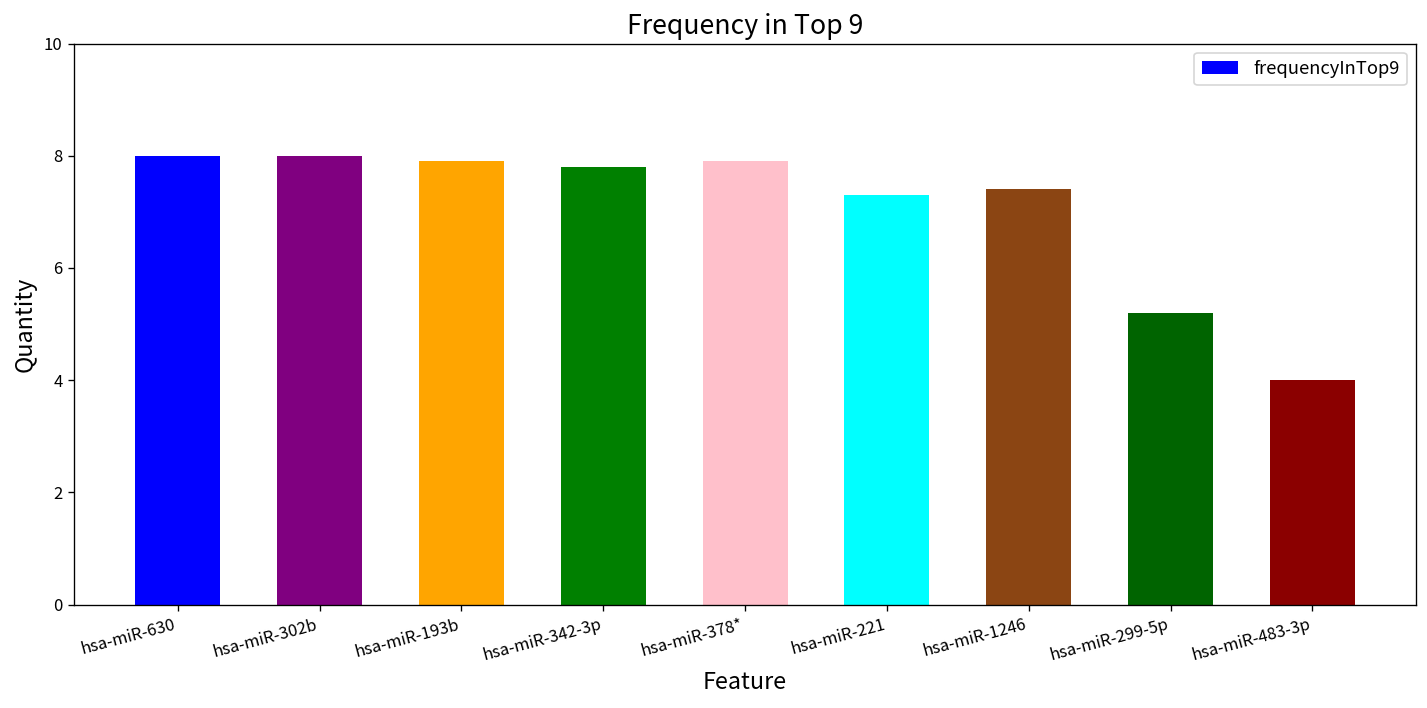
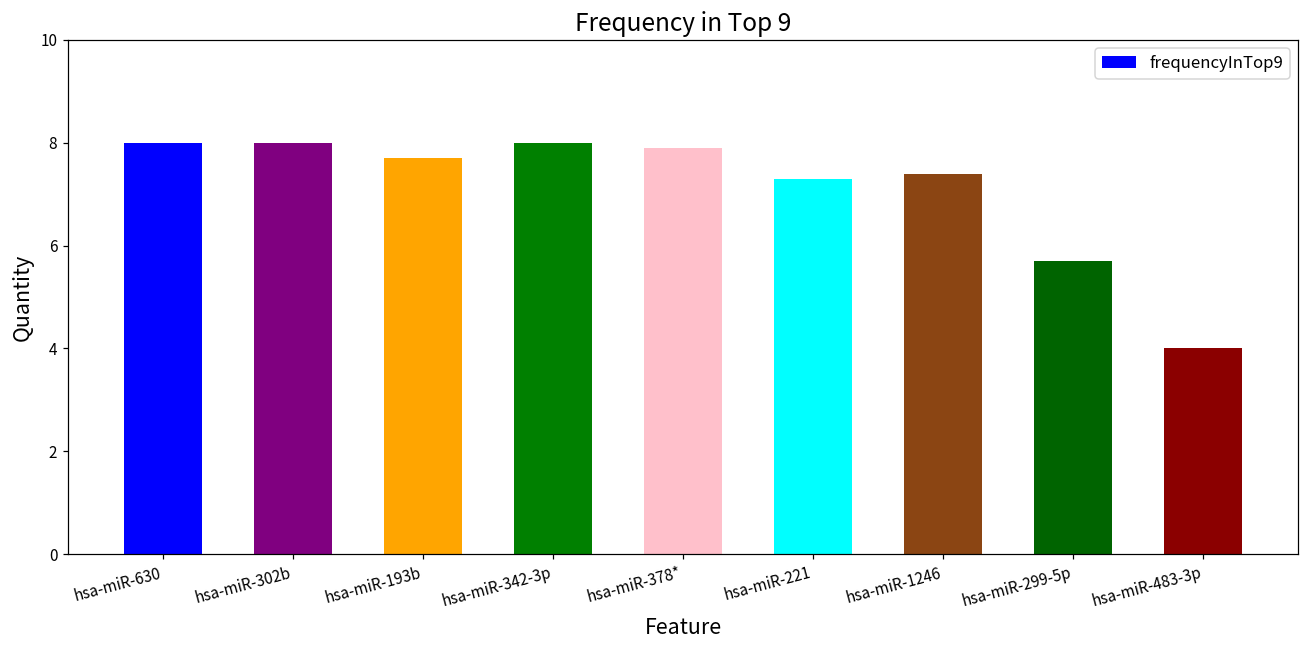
hsa-miR-193b: 7.9 -> 7.7
hsa-miR-342-3p: 7.8 -> 8.0
hsa-miR-299-5p: 5.2 -> 5.7
